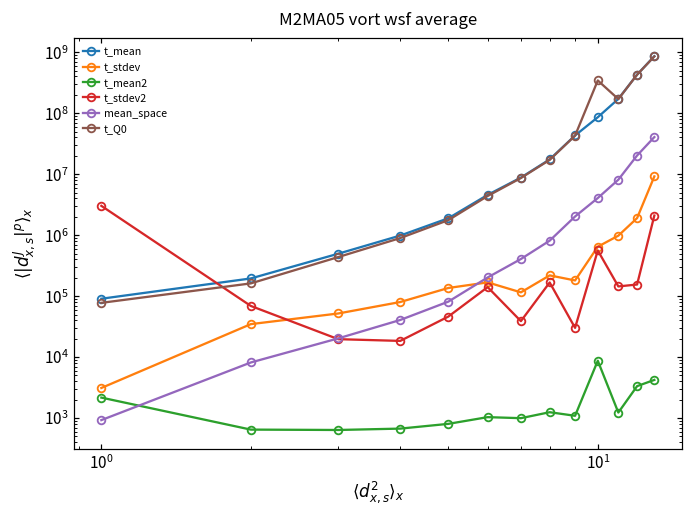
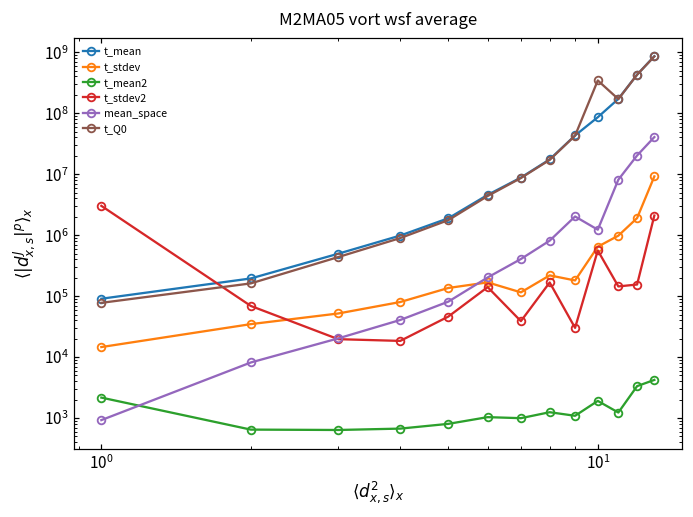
t_stdev, 10^0: 3000 -> 15000
t_mean2, 10^1: 9000 -> 1900
mean_space, 10^1: 4000000 -> 1200000
